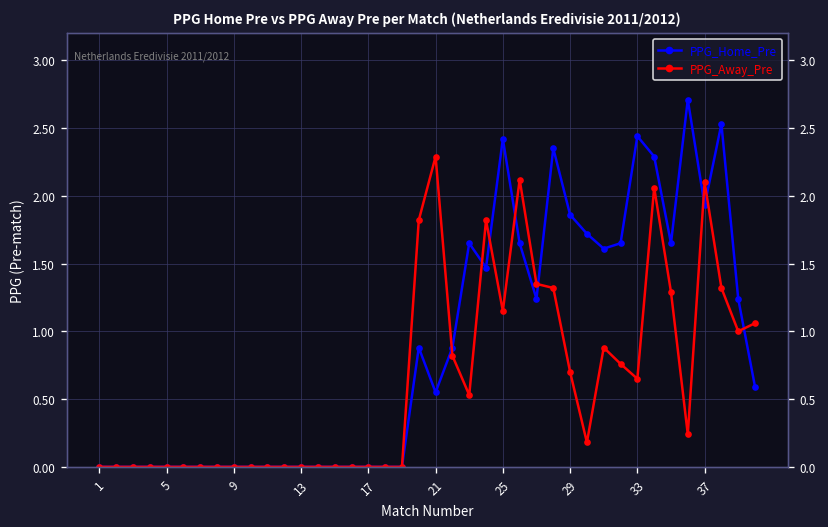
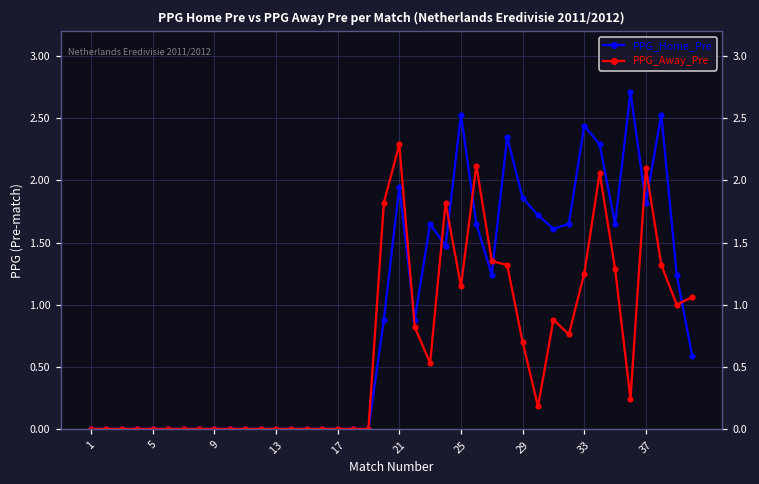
PPG_Home_Pre, 21: 0.55 -> 1.95
PPG_Home_Pre, 25: 2.42 -> 2.53
PPG_Away_Pre, 33: 0.65 -> 1.25
PPG_Home_Pre, 37: 1.93 -> 1.82
